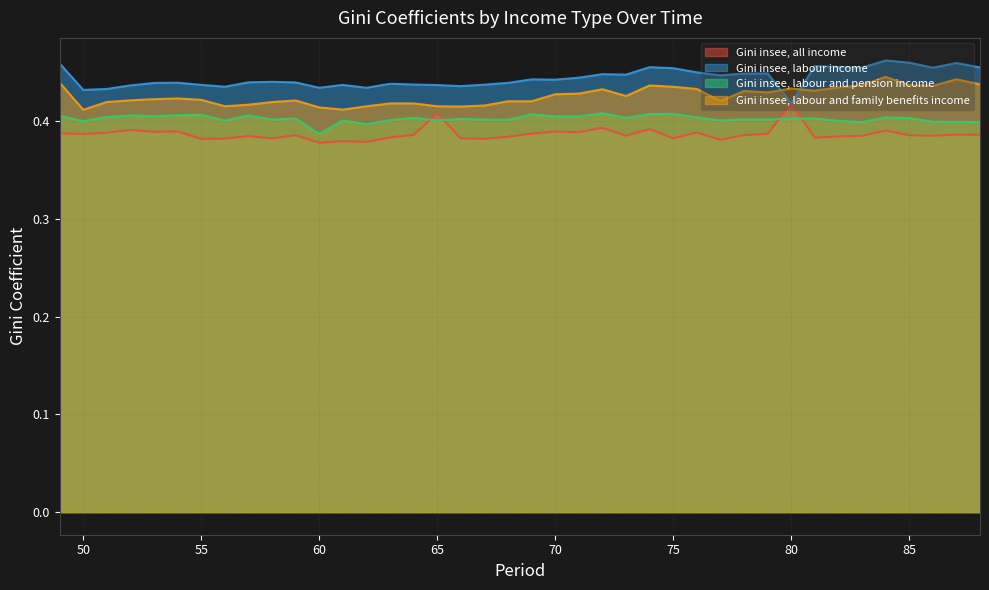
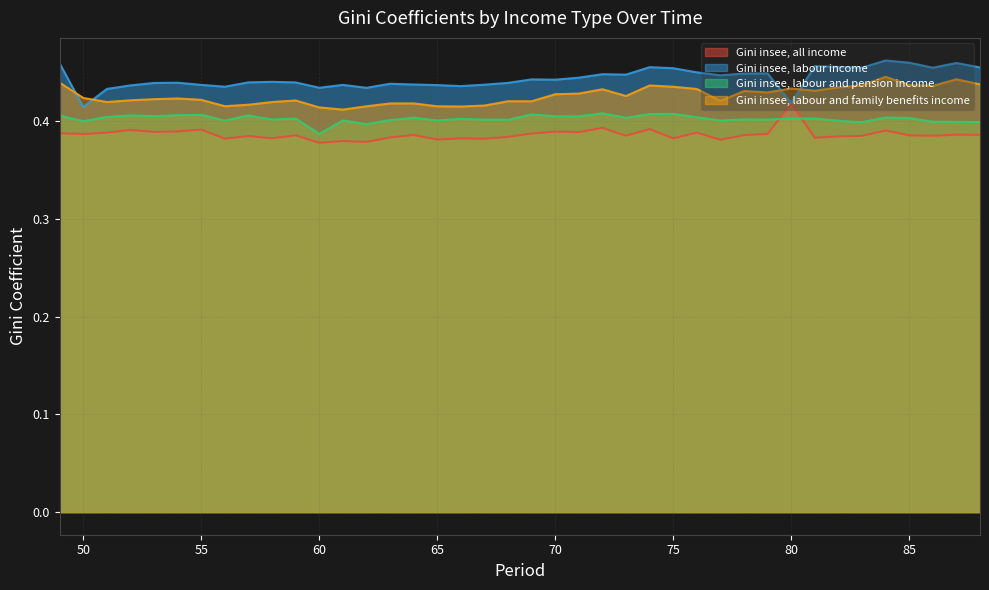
Gini insee, labour income, 50: 0.43 -> 0.41
Gini insee, labour and family benefits income, 50: 0.41 -> 0.42
Gini insee, all income, 55: 0.38 -> 0.39
Gini insee, all income, 65: 0.41 -> 0.38
